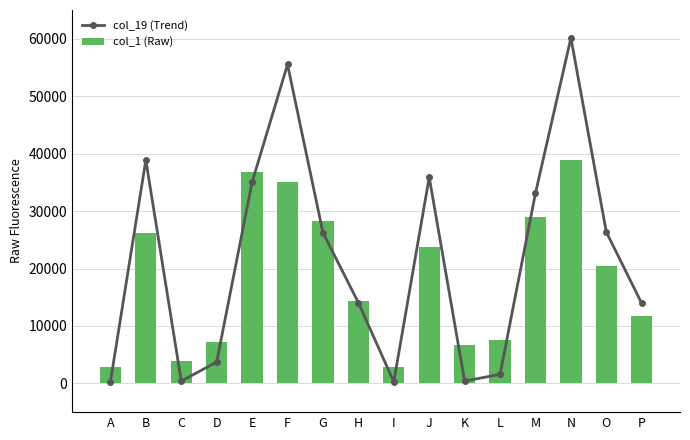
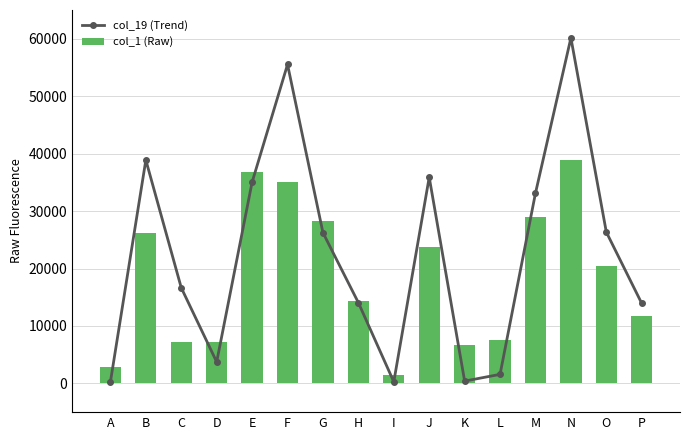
col_1 (Raw), C: 4000 -> 7000
col_19 (Trend), C: 0 -> 17000
col_1 (Raw), I: 3000 -> 1000
